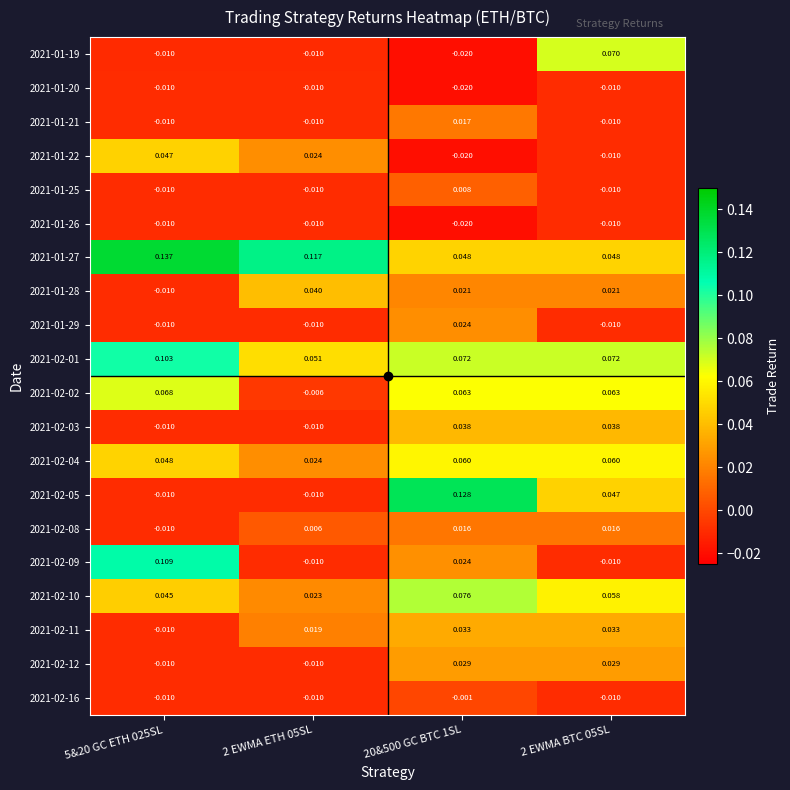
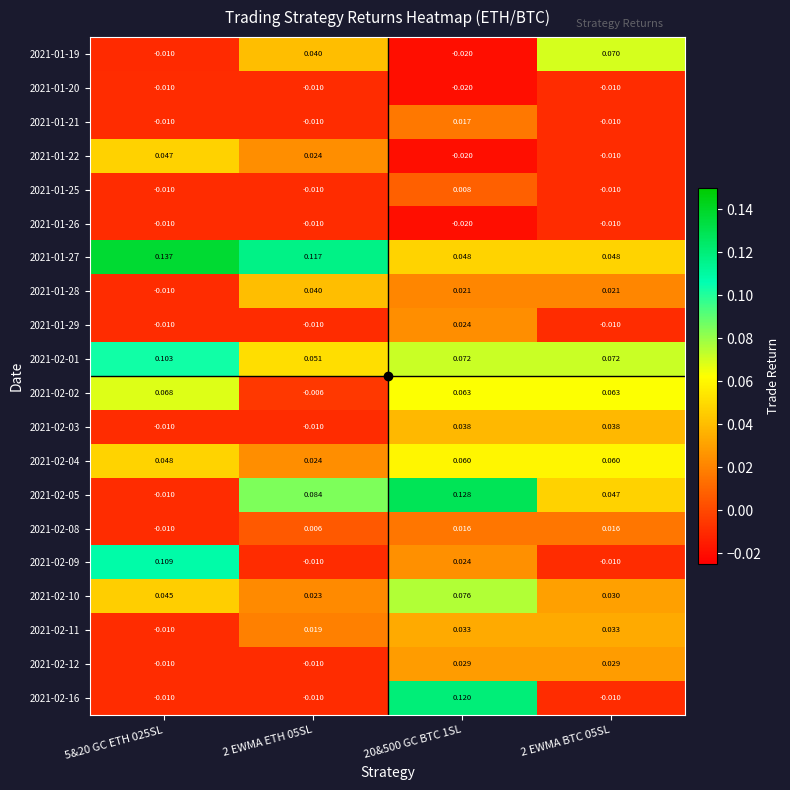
2021-01-19, 2 EWMA ETH 05SL: -0.010 -> 0.040
2021-02-05, 2 EWMA ETH 05SL: -0.010 -> 0.084
2021-02-10, 2 EWMA BTC 05SL: 0.058 -> 0.030
2021-02-16, 20&500 GC BTC 1SL: -0.001 -> 0.120
